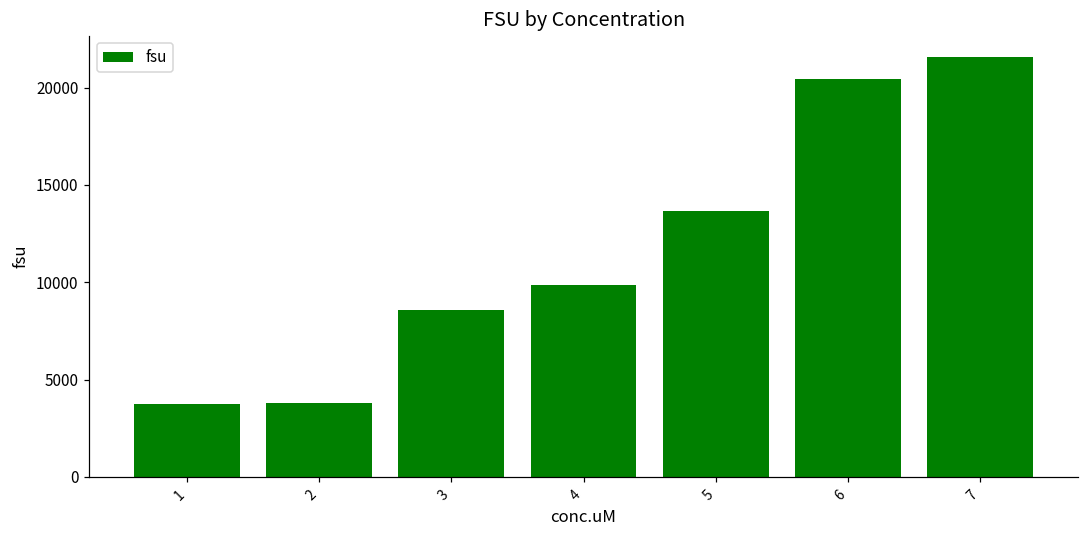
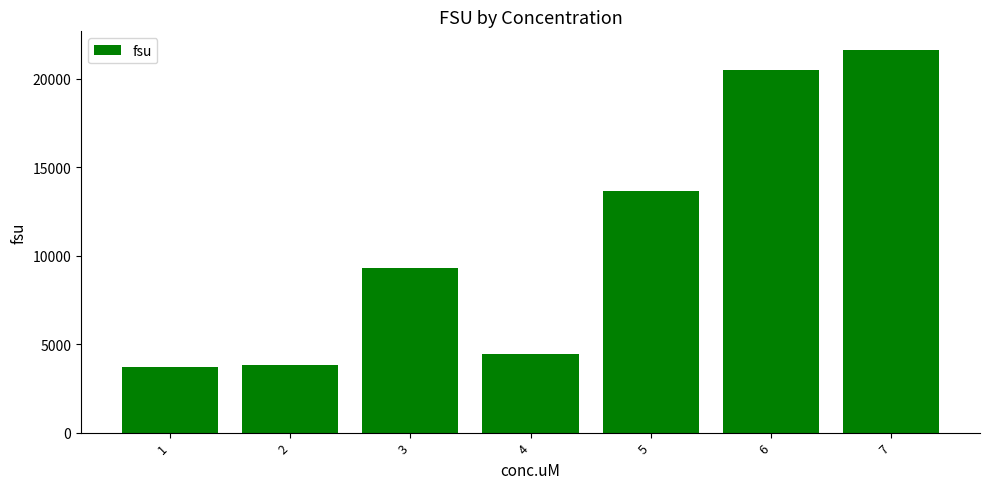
3: 8600 -> 9300
4: 9900 -> 4400
